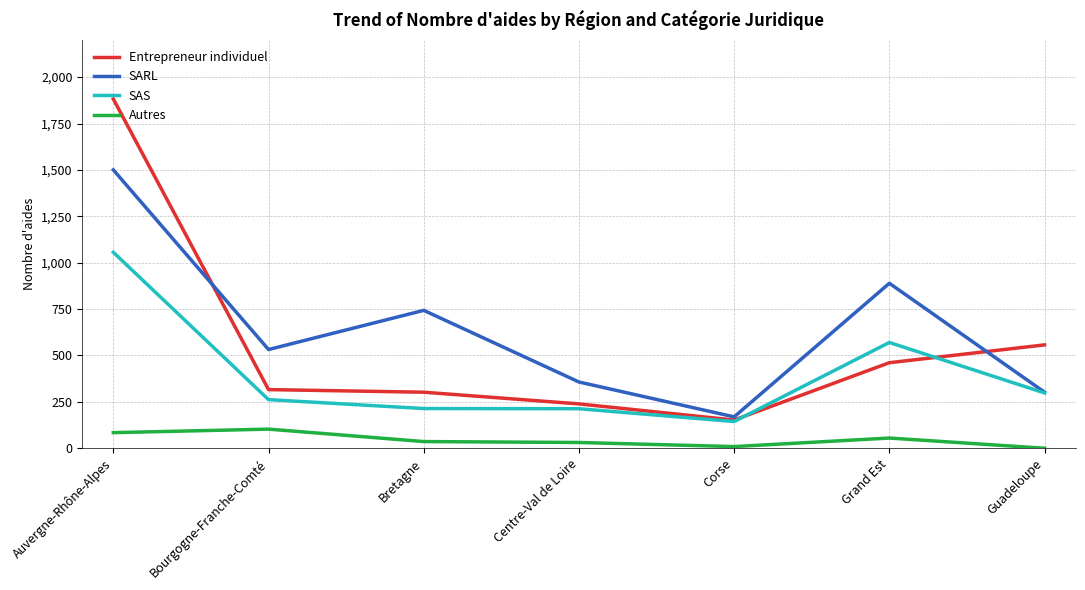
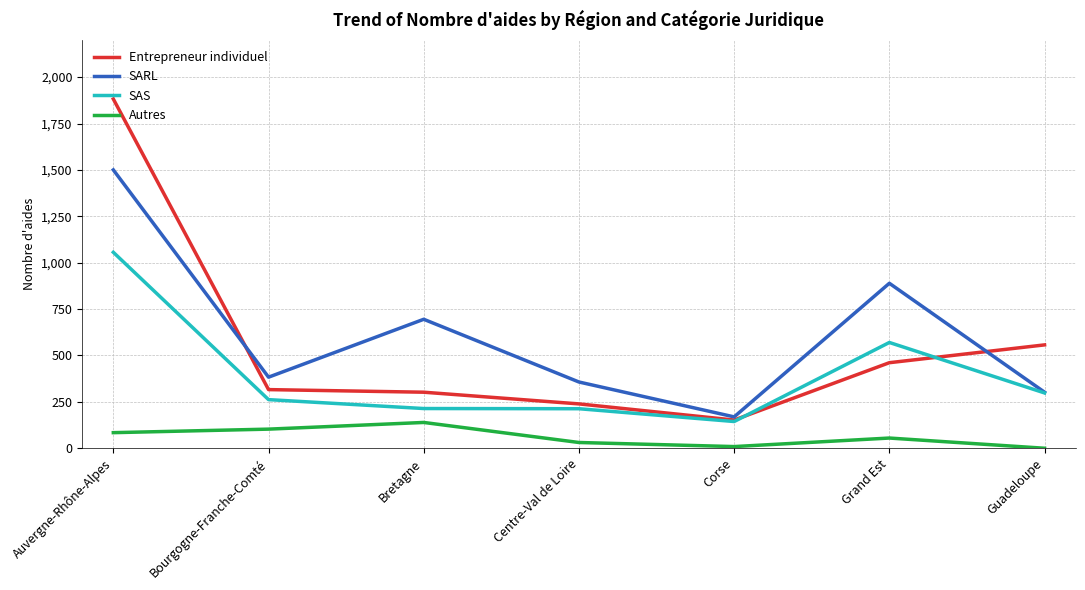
SARL, Bourgogne-Franche-Comté: 530 -> 380
SARL, Bretagne: 740 -> 700
Autres, Bretagne: 40 -> 140
